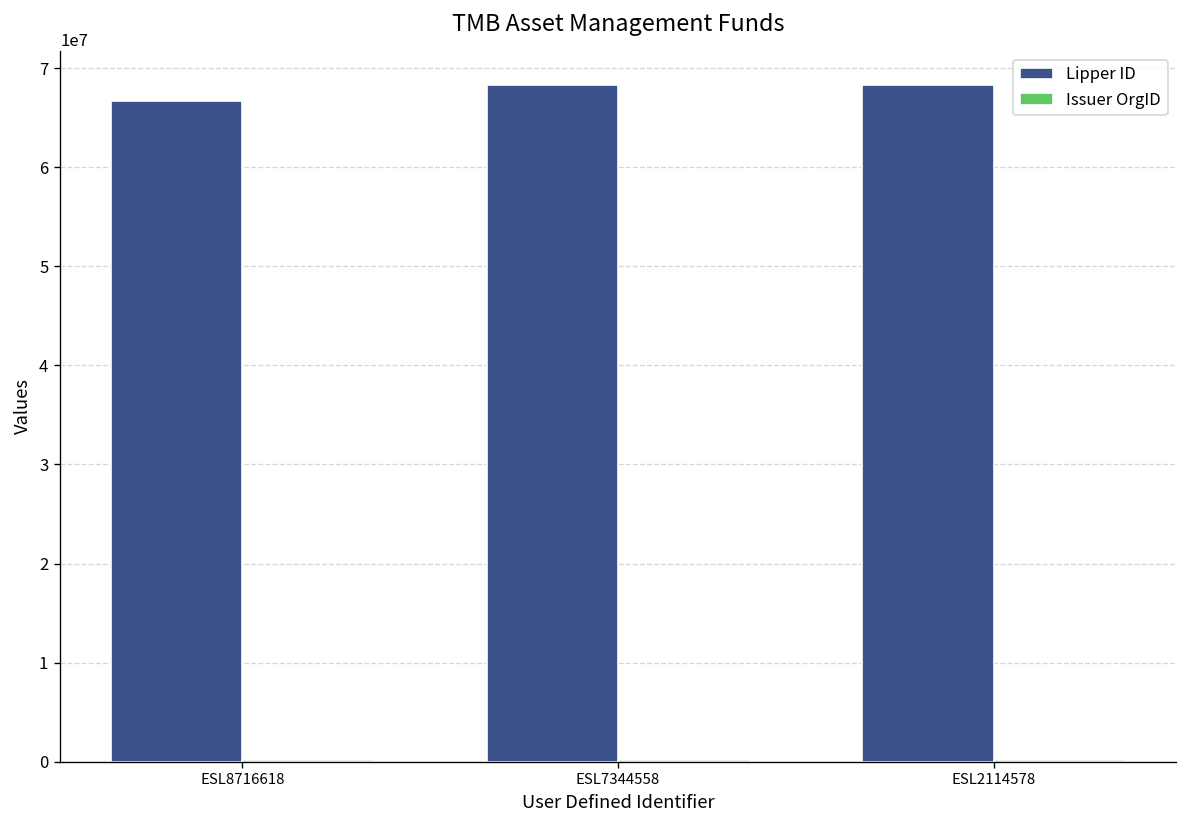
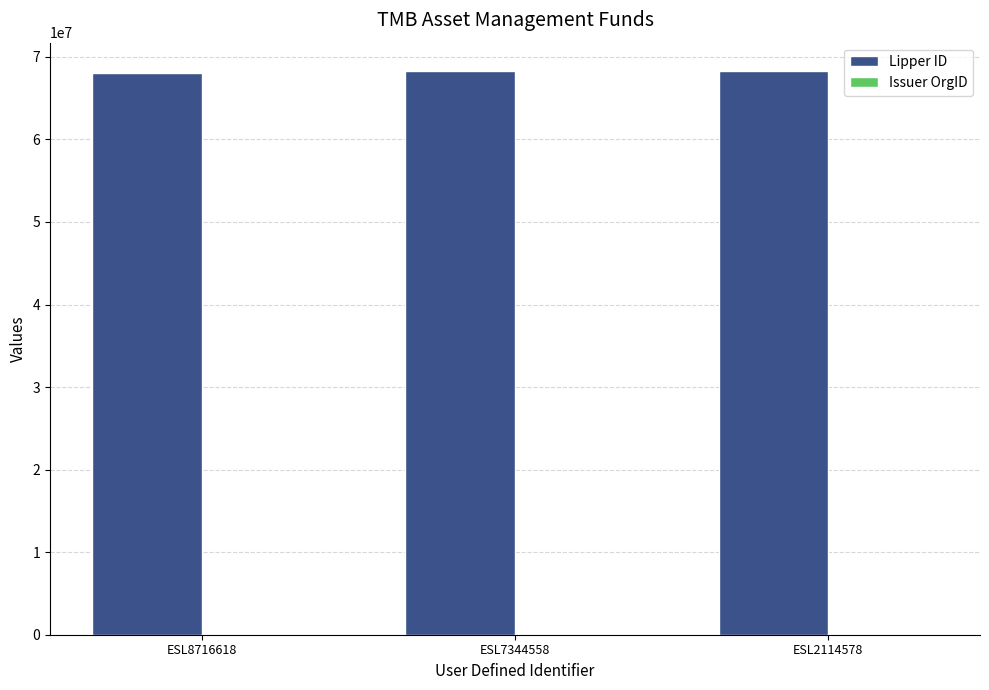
Lipper ID, ESL8716618: 67000000 -> 68000000
